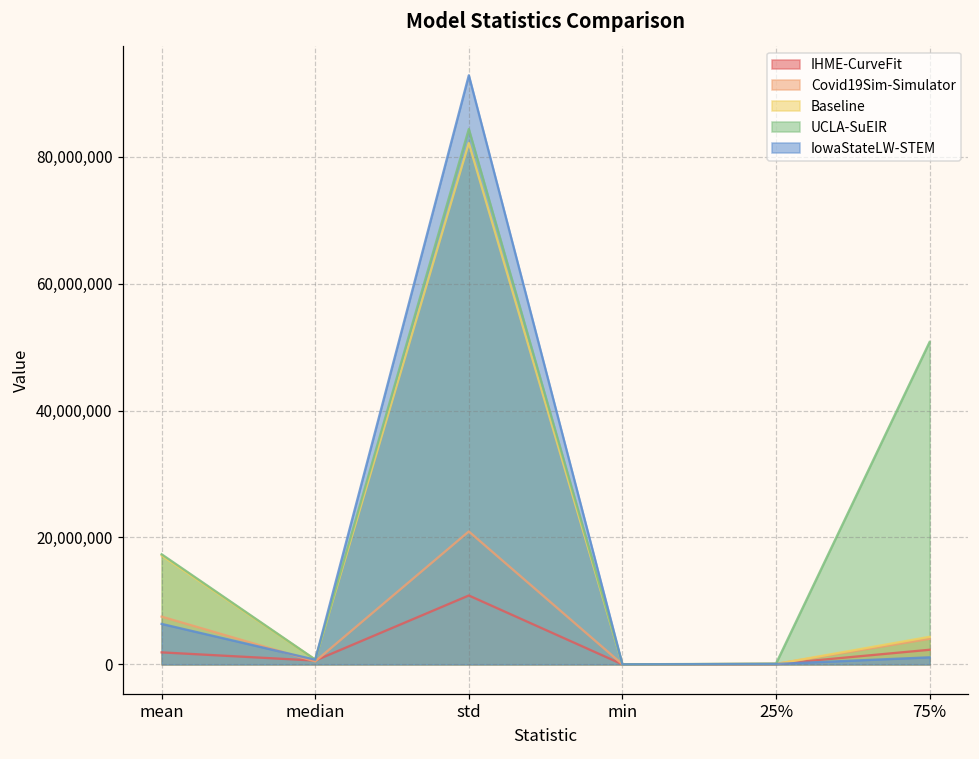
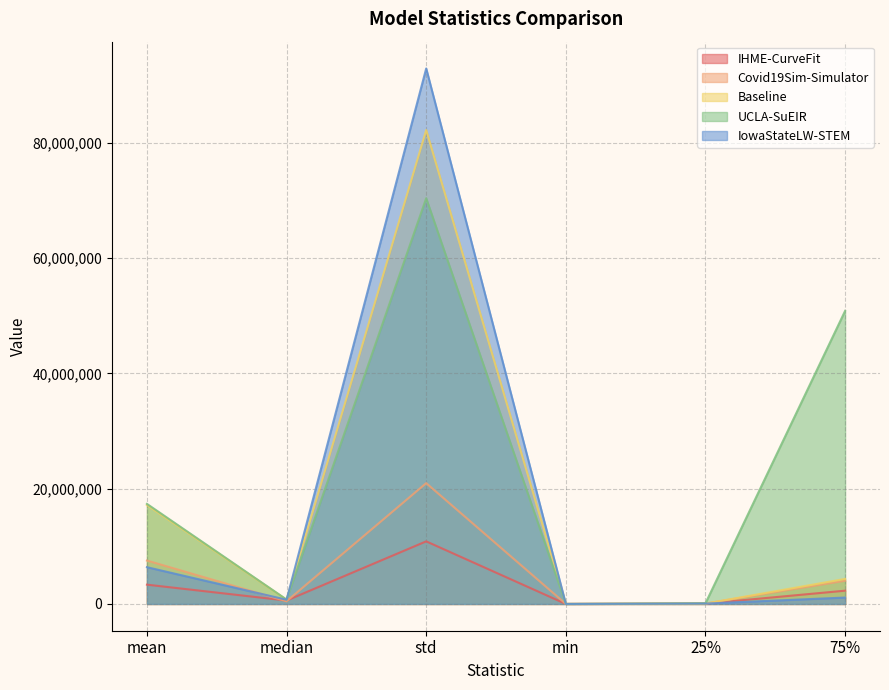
IHME-CurveFit, mean: 2,000,000 -> 3,000,000
UCLA-SuEIR, std: 84,000,000 -> 70,000,000
